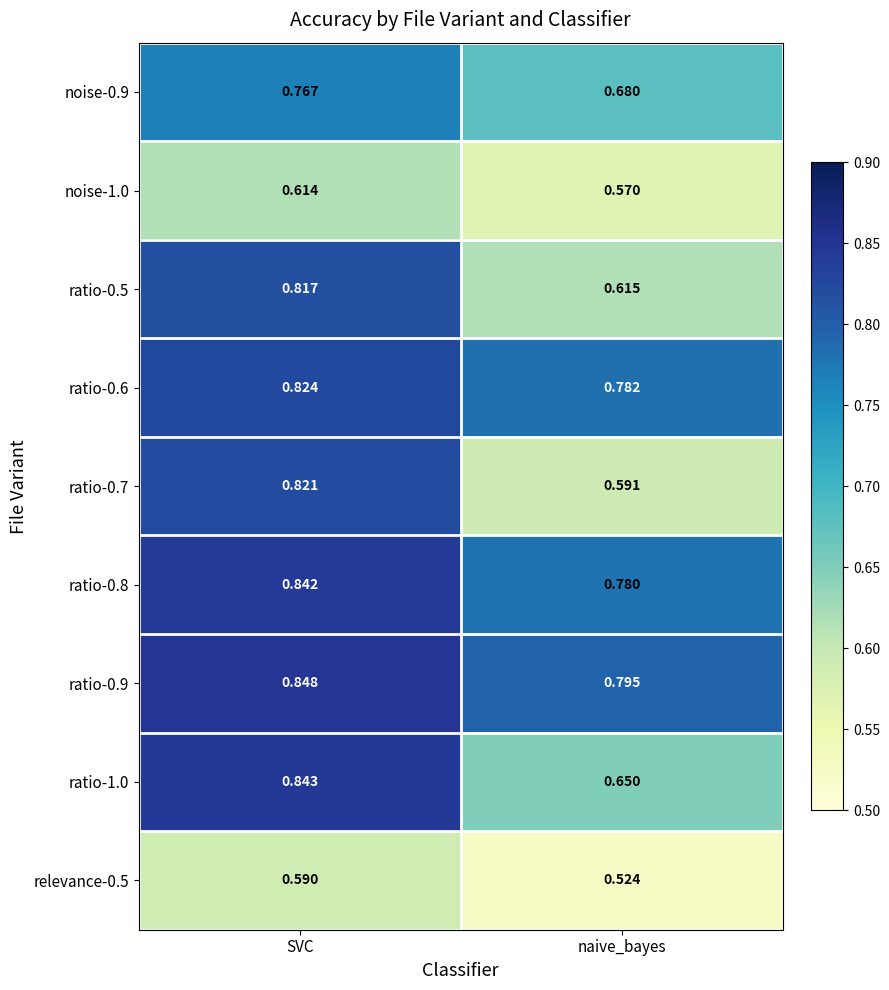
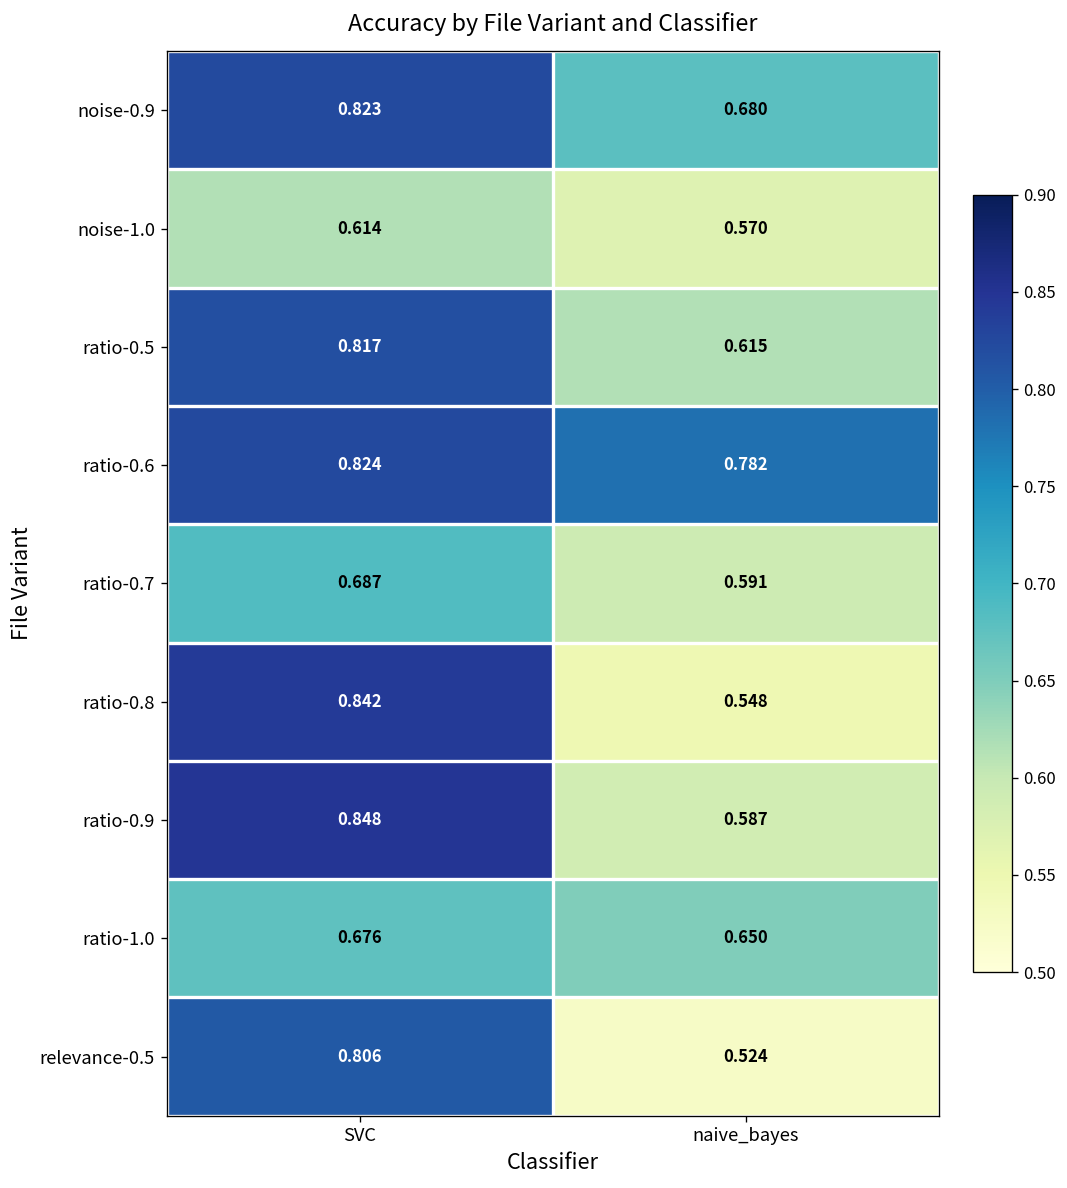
noise-0.9, SVC: 0.767 -> 0.823
ratio-0.7, SVC: 0.821 -> 0.687
ratio-0.8, naive_bayes: 0.780 -> 0.548
ratio-0.9, naive_bayes: 0.795 -> 0.587
ratio-1.0, SVC: 0.843 -> 0.676
relevance-0.5, SVC: 0.590 -> 0.806
